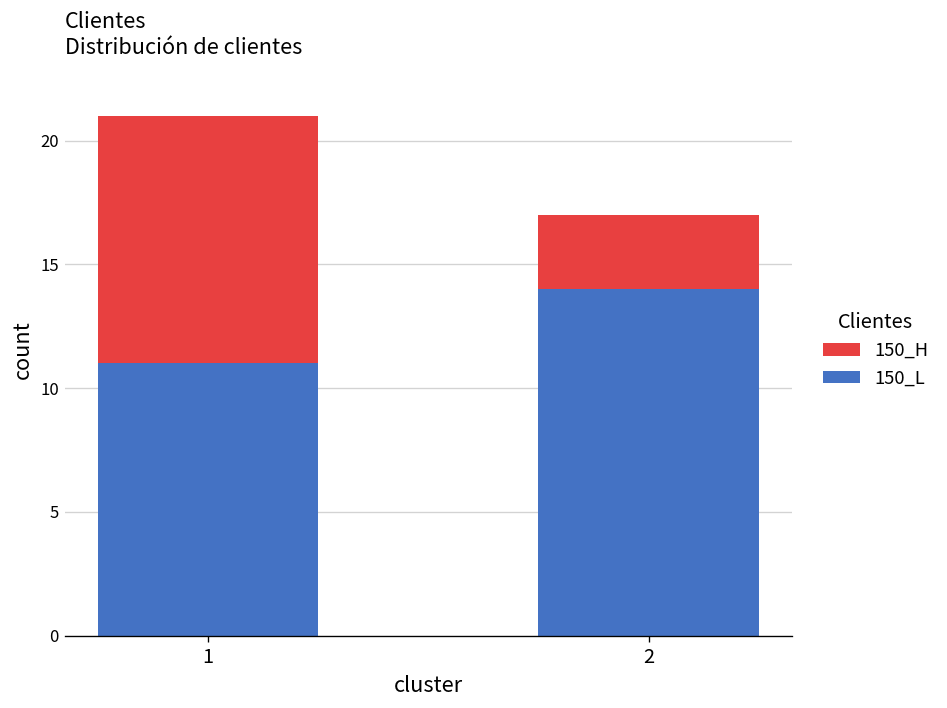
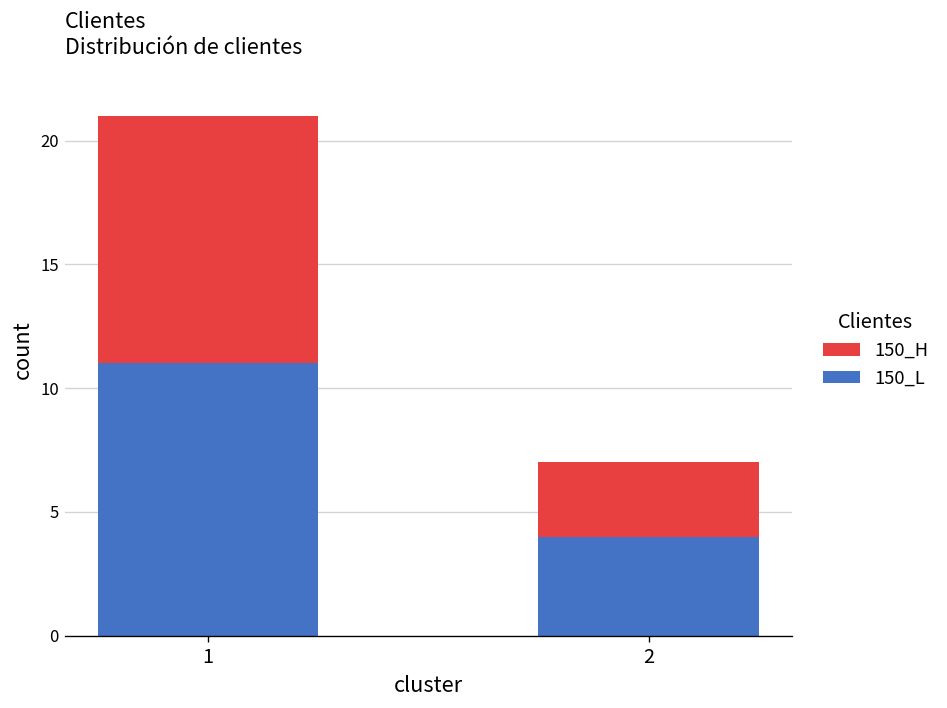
150_L, 2: 14 -> 4
